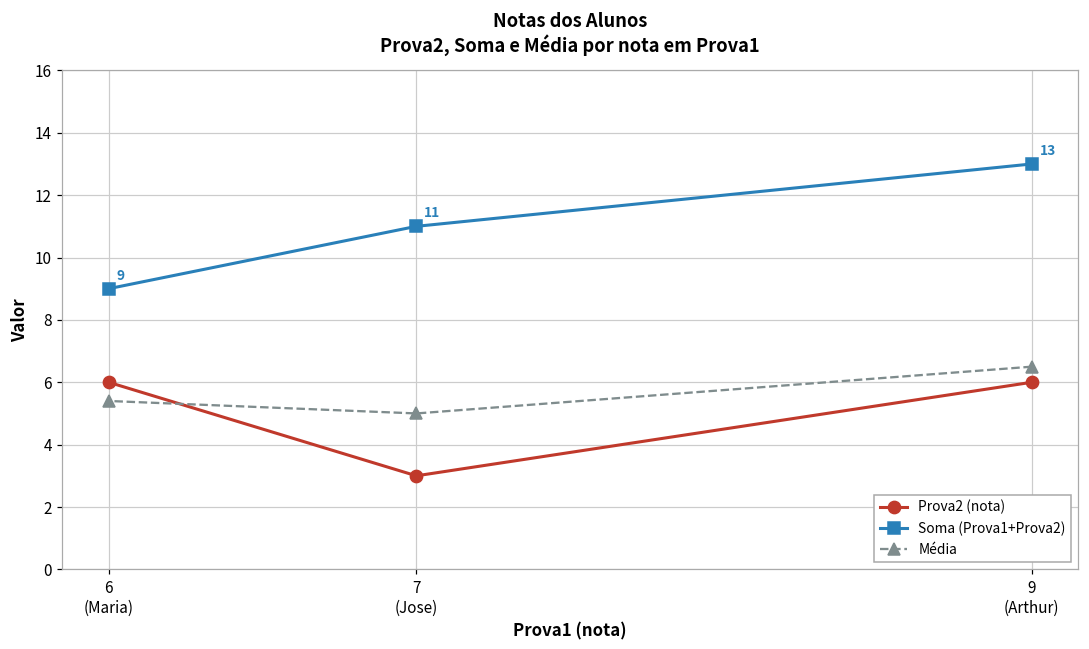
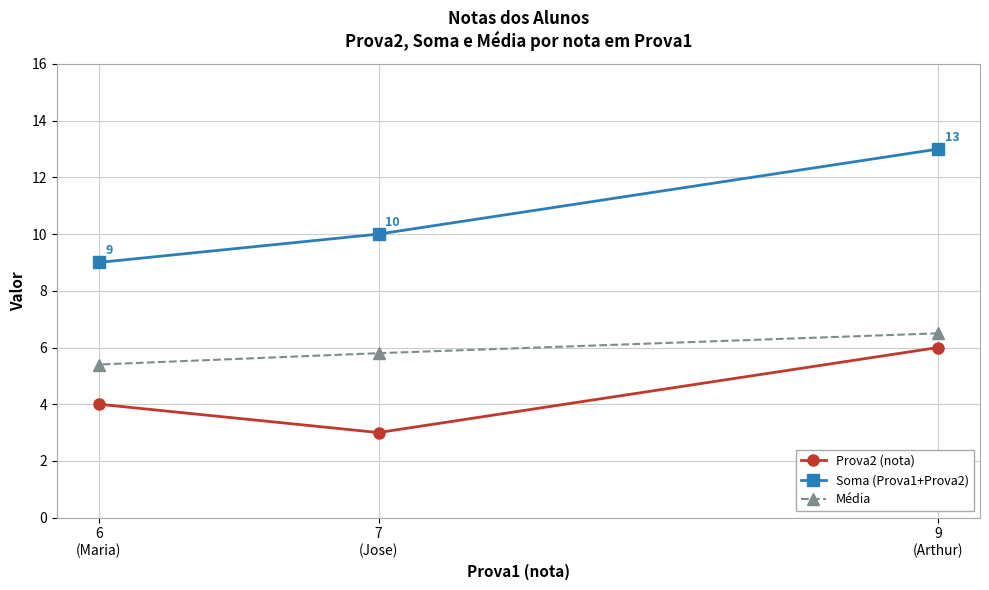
Prova2 (nota), 6 (Maria): 6 -> 4
Soma (Prova1+Prova2), 7 (Jose): 11 -> 10
Média, 7 (Jose): 5.0 -> 5.8
